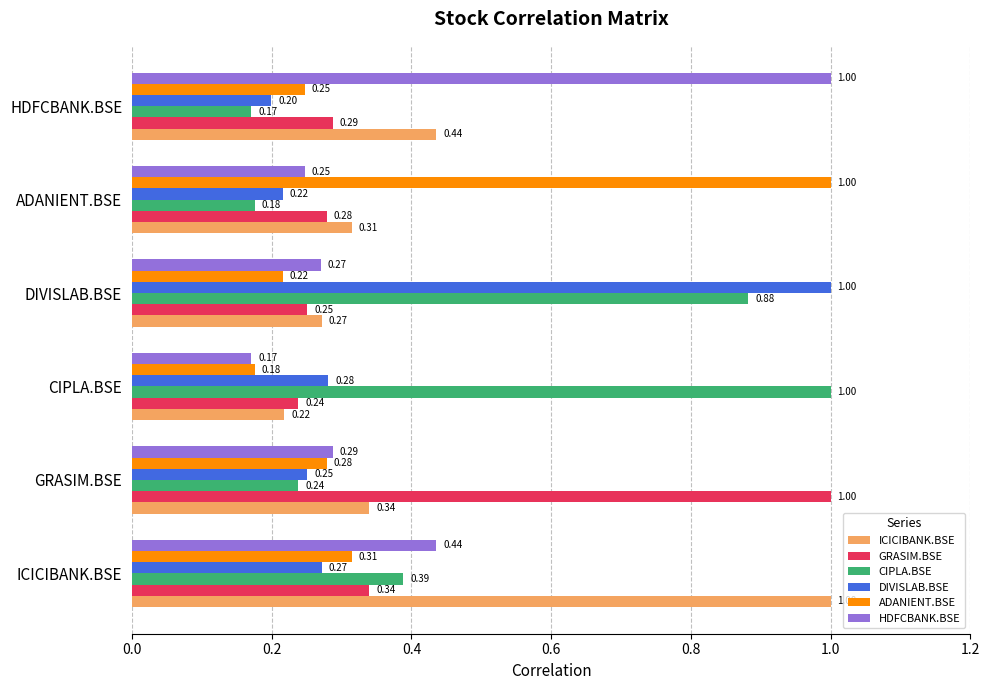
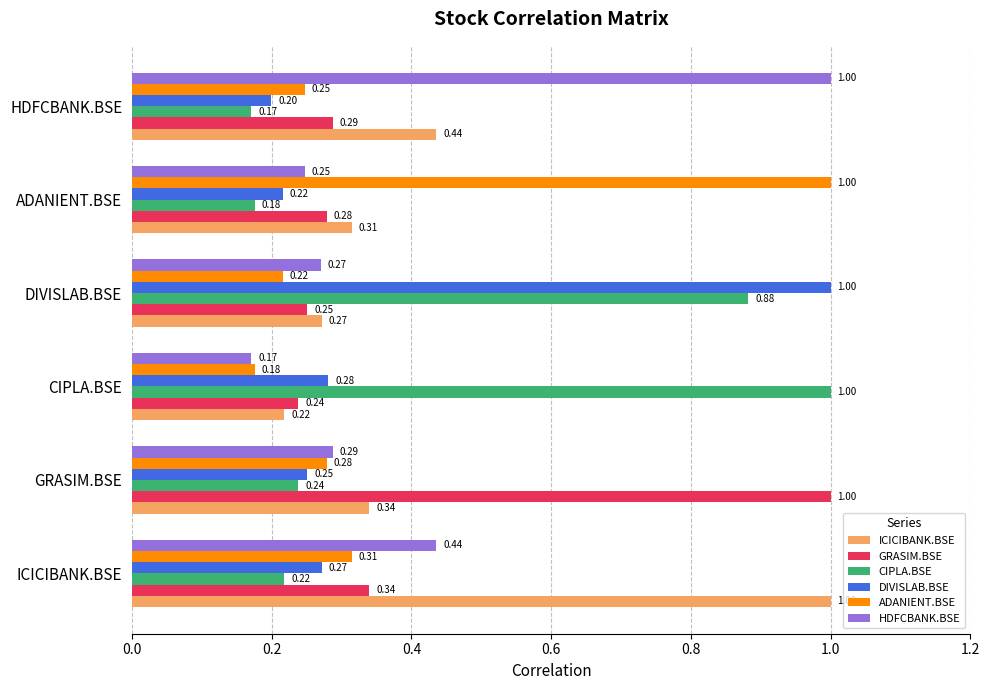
CIPLA.BSE, ICICIBANK.BSE: 0.39 -> 0.22
